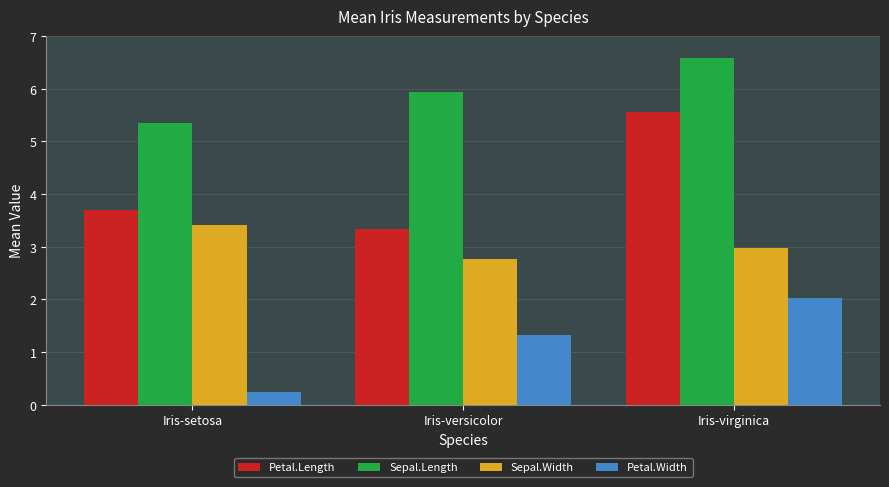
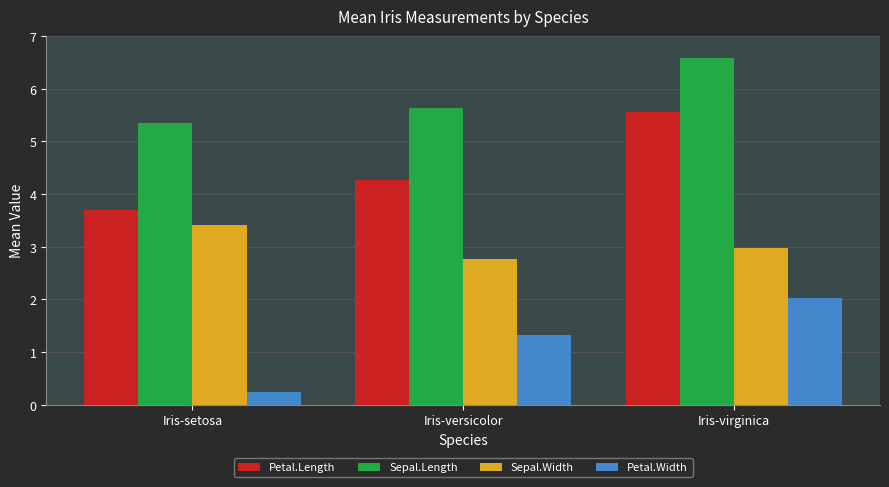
Petal.Length, Iris-versicolor: 3.3 -> 4.3
Sepal.Length, Iris-versicolor: 5.9 -> 5.6
